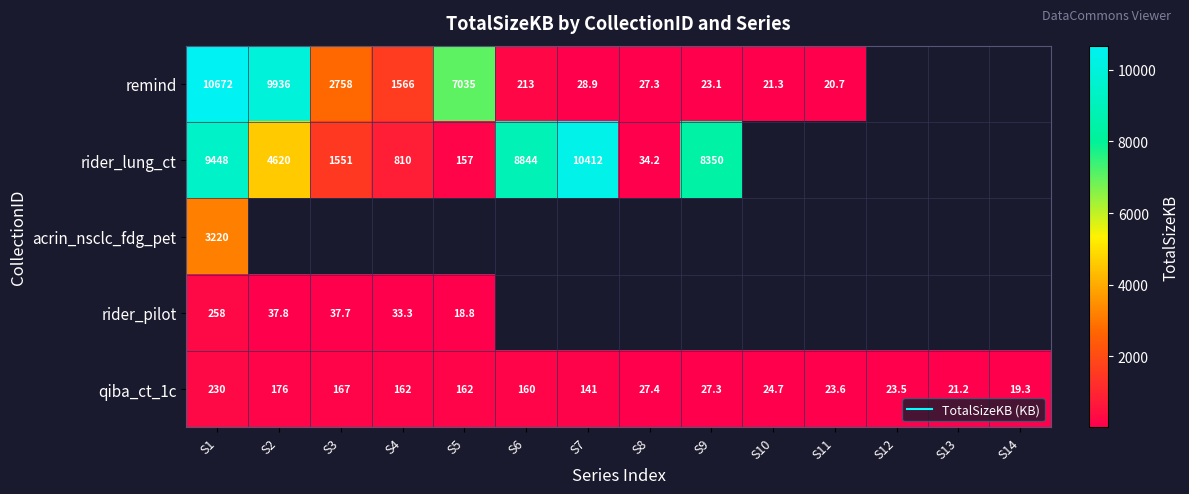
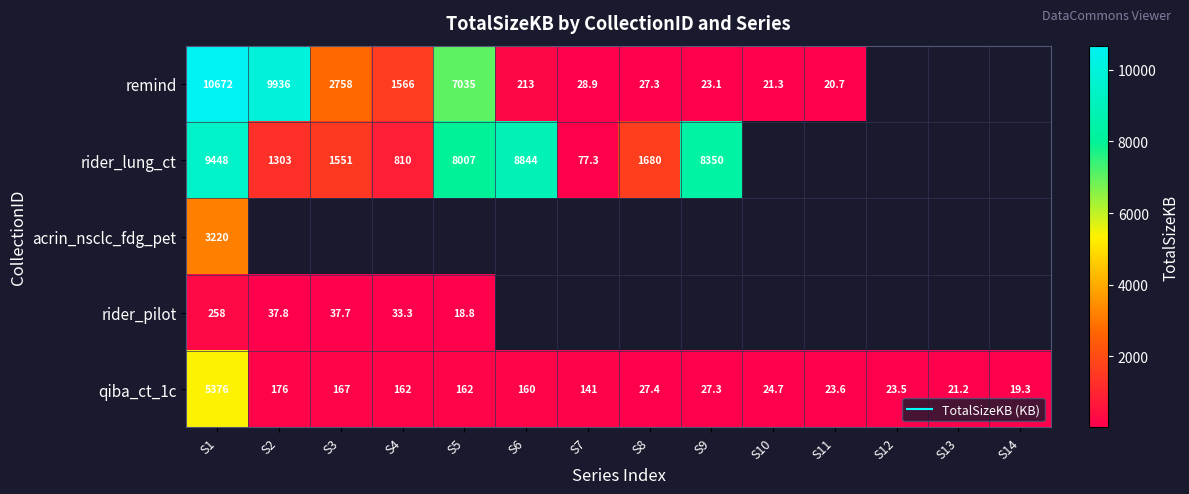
rider_lung_ct, S2: 4620 -> 1303
rider_lung_ct, S5: 157 -> 8007
rider_lung_ct, S7: 10412 -> 77.3
rider_lung_ct, S8: 34.2 -> 1680
qiba_ct_1c, S1: 230 -> 5376
